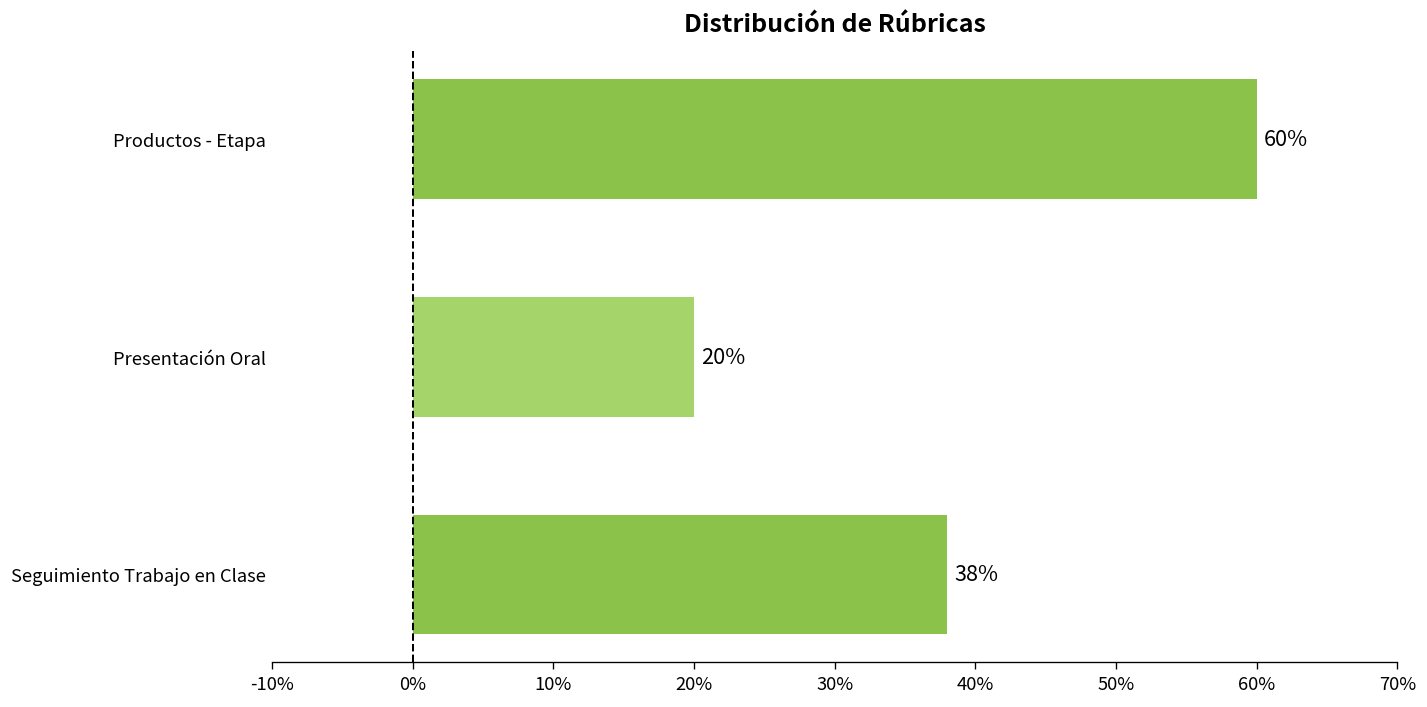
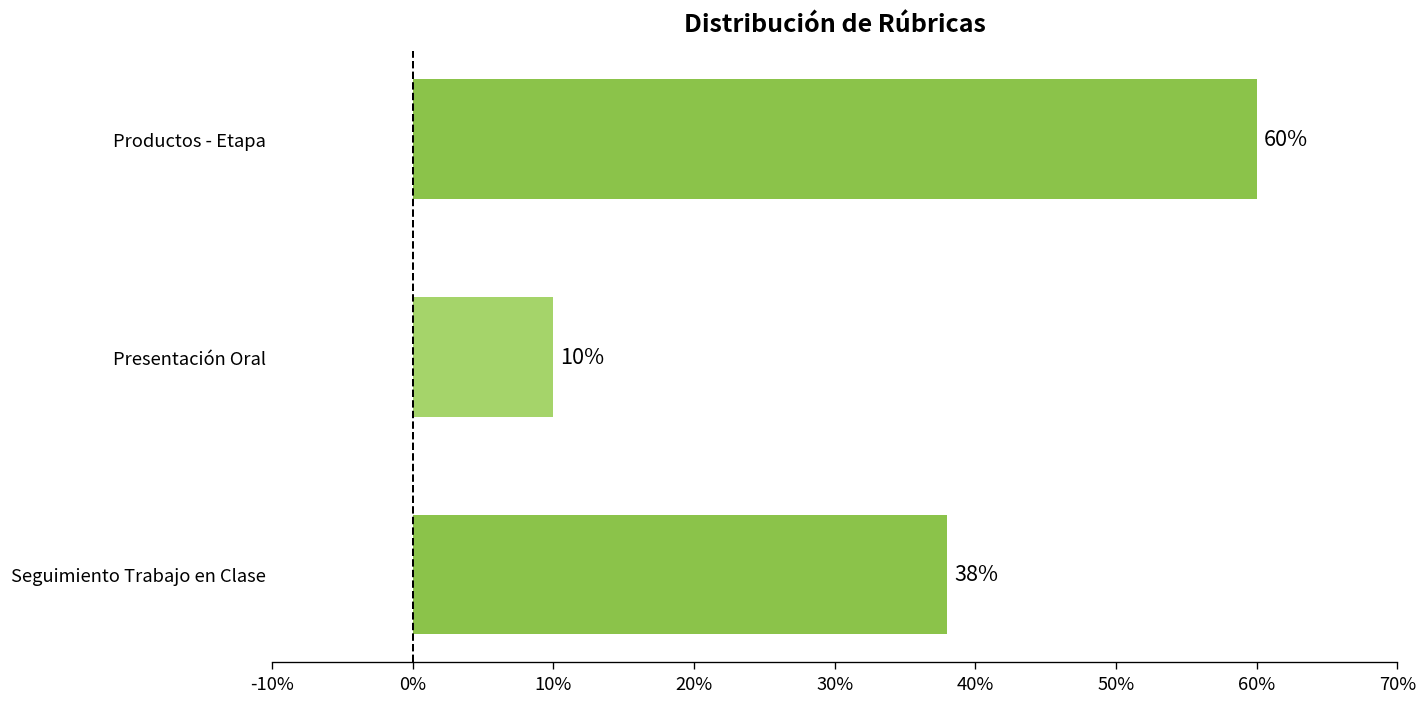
Presentación Oral: 20% -> 10%
